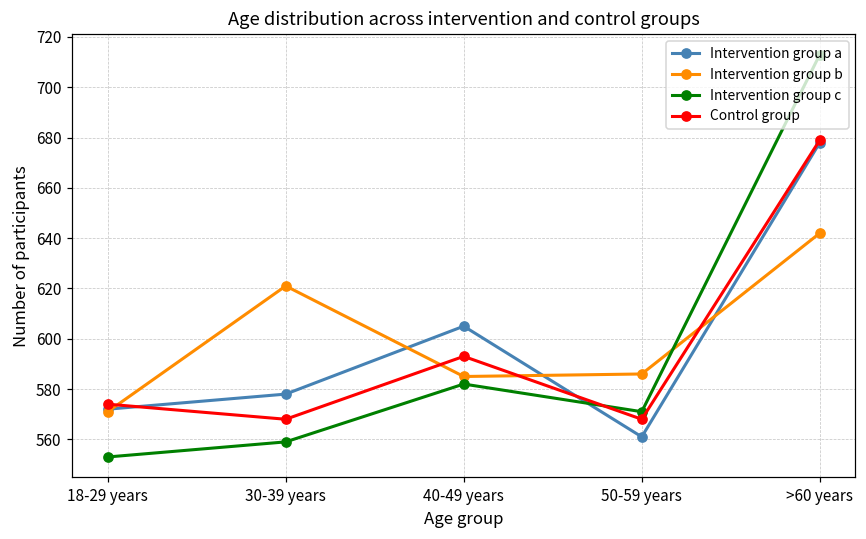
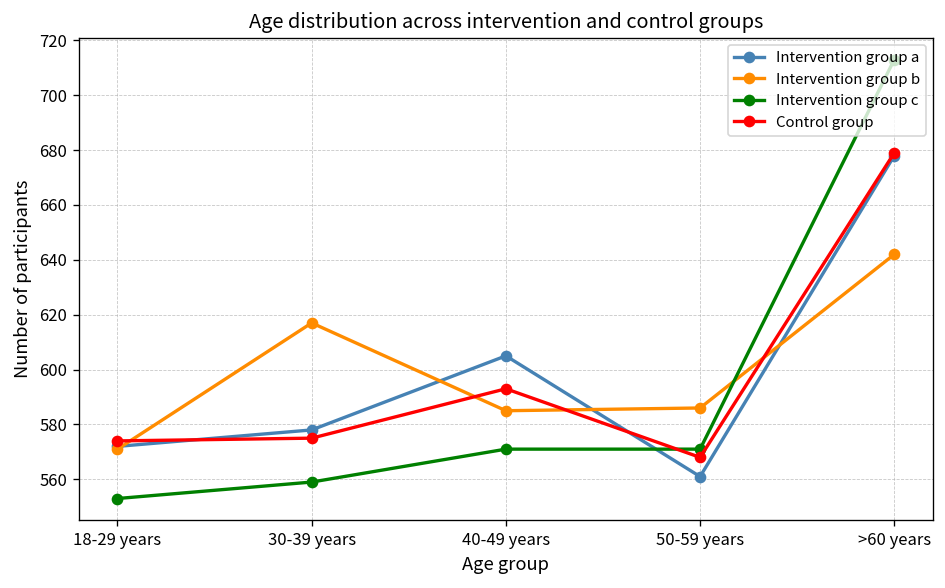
Intervention group b, 30-39 years: 621 -> 617
Control group, 30-39 years: 568 -> 575
Intervention group c, 40-49 years: 582 -> 571
